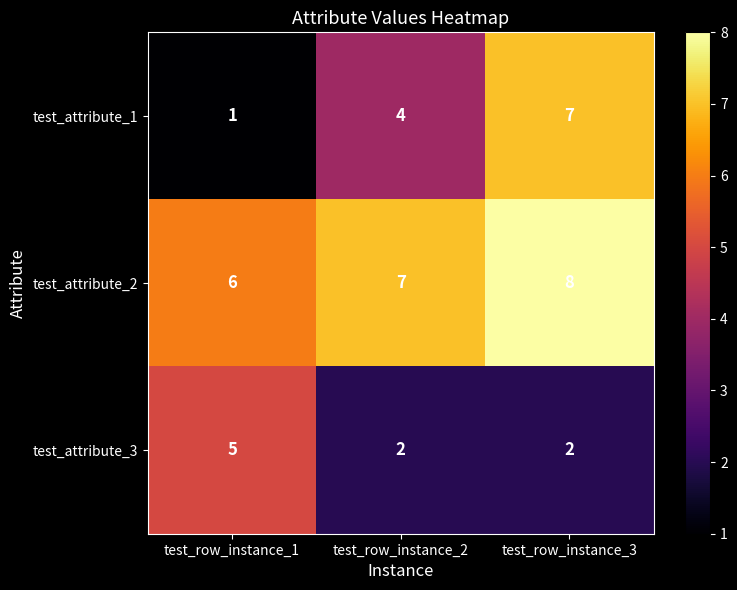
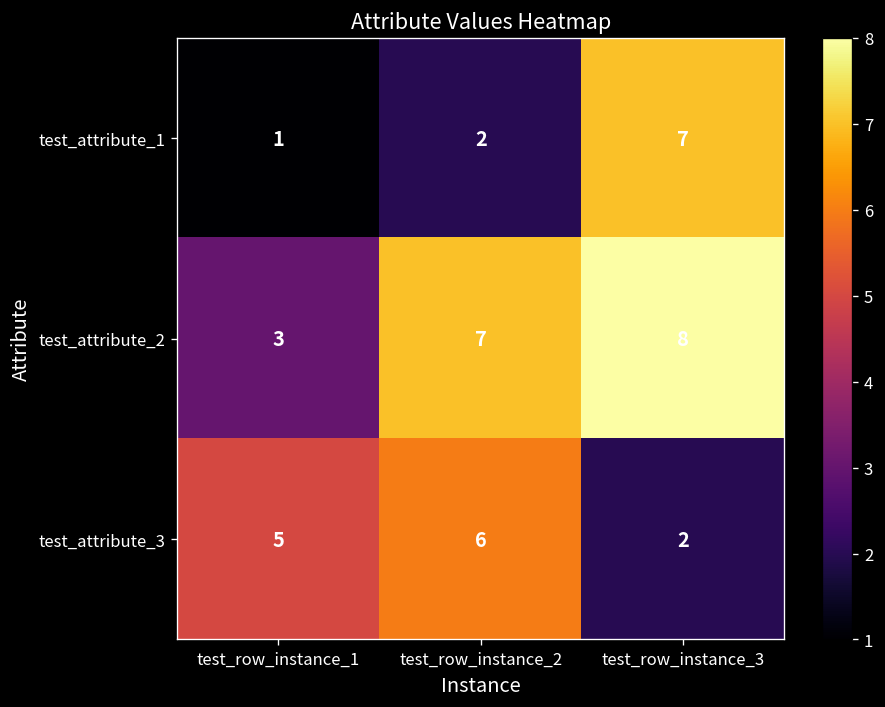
test_attribute_1, test_row_instance_2: 4 -> 2
test_attribute_2, test_row_instance_1: 6 -> 3
test_attribute_3, test_row_instance_2: 2 -> 6
